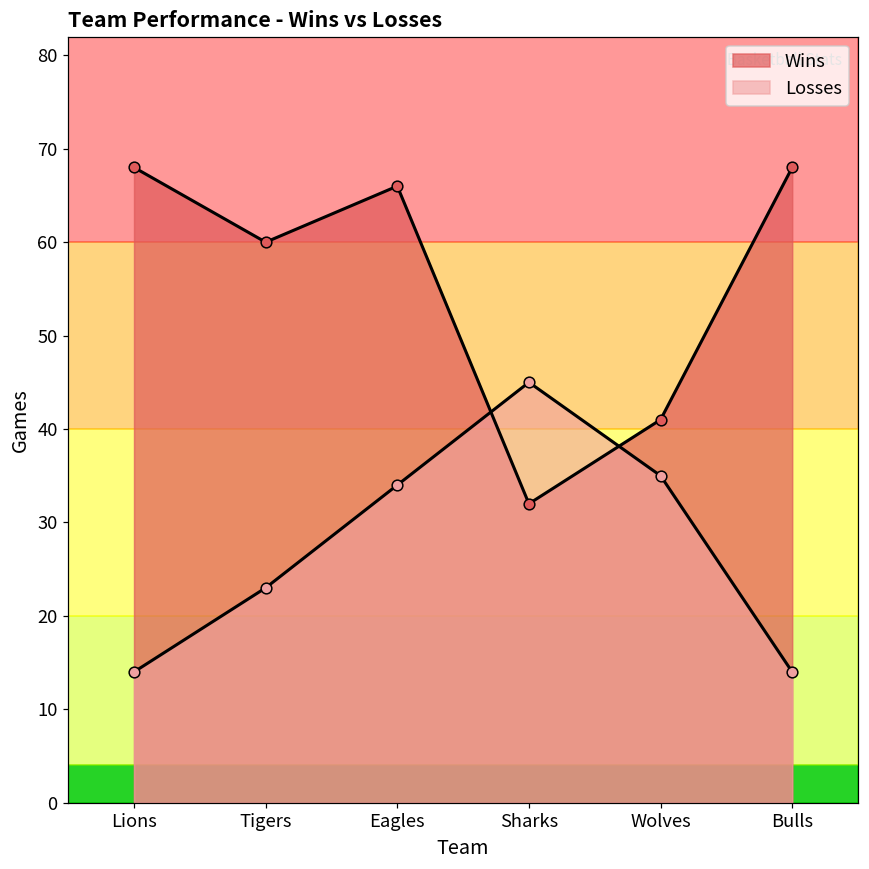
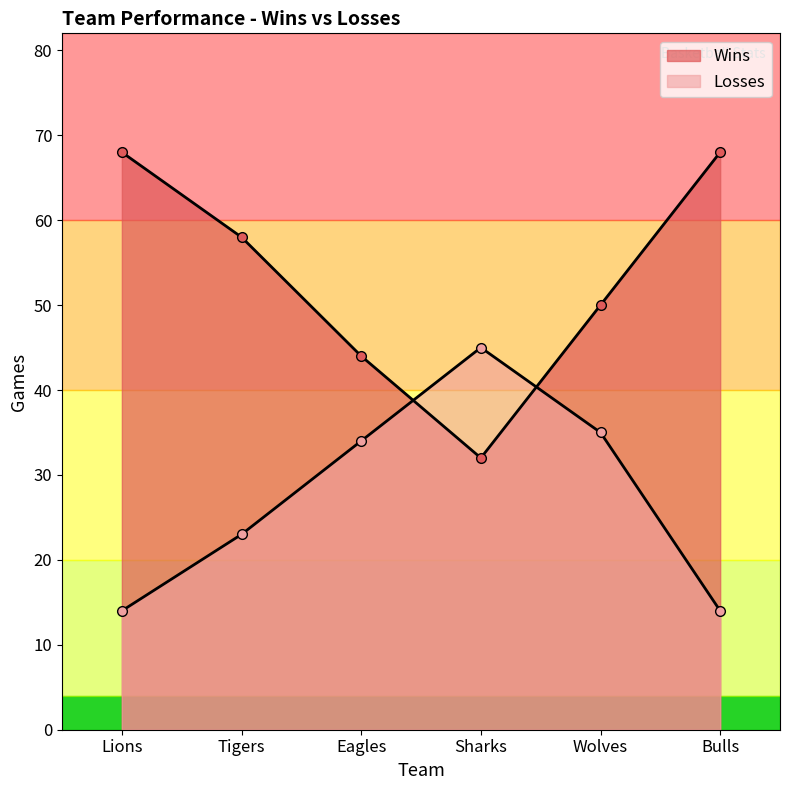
Wins, Tigers: 60 -> 58
Wins, Eagles: 66 -> 44
Wins, Wolves: 41 -> 50
